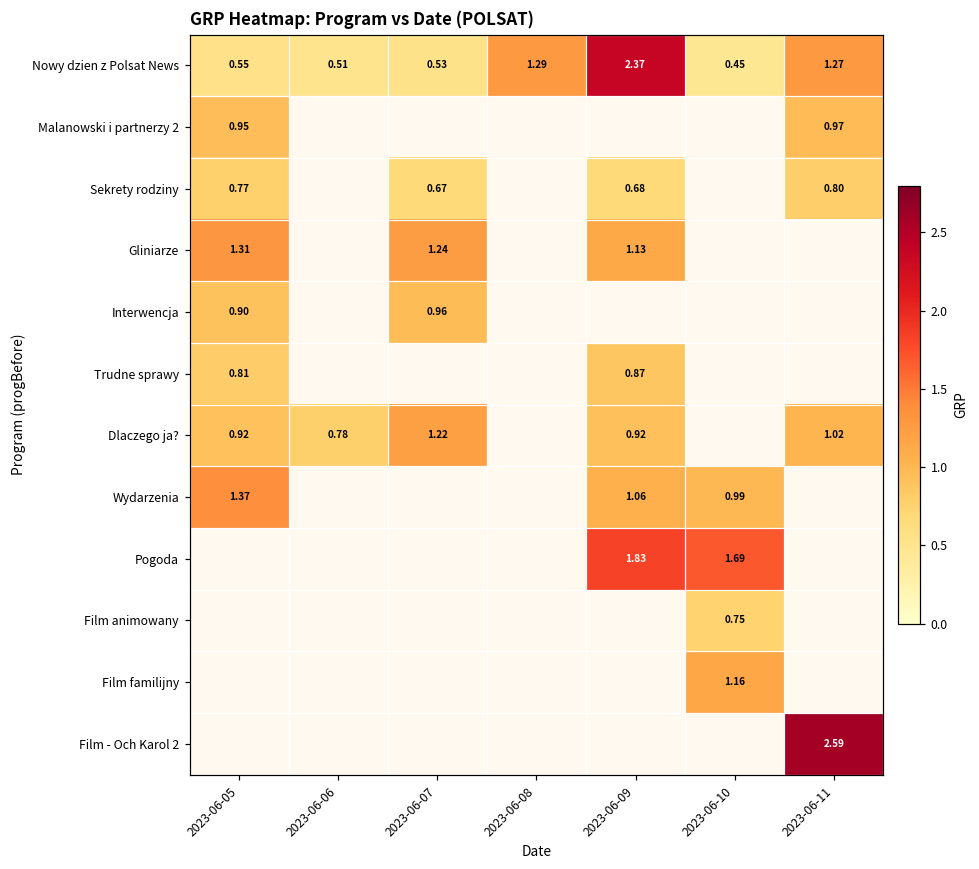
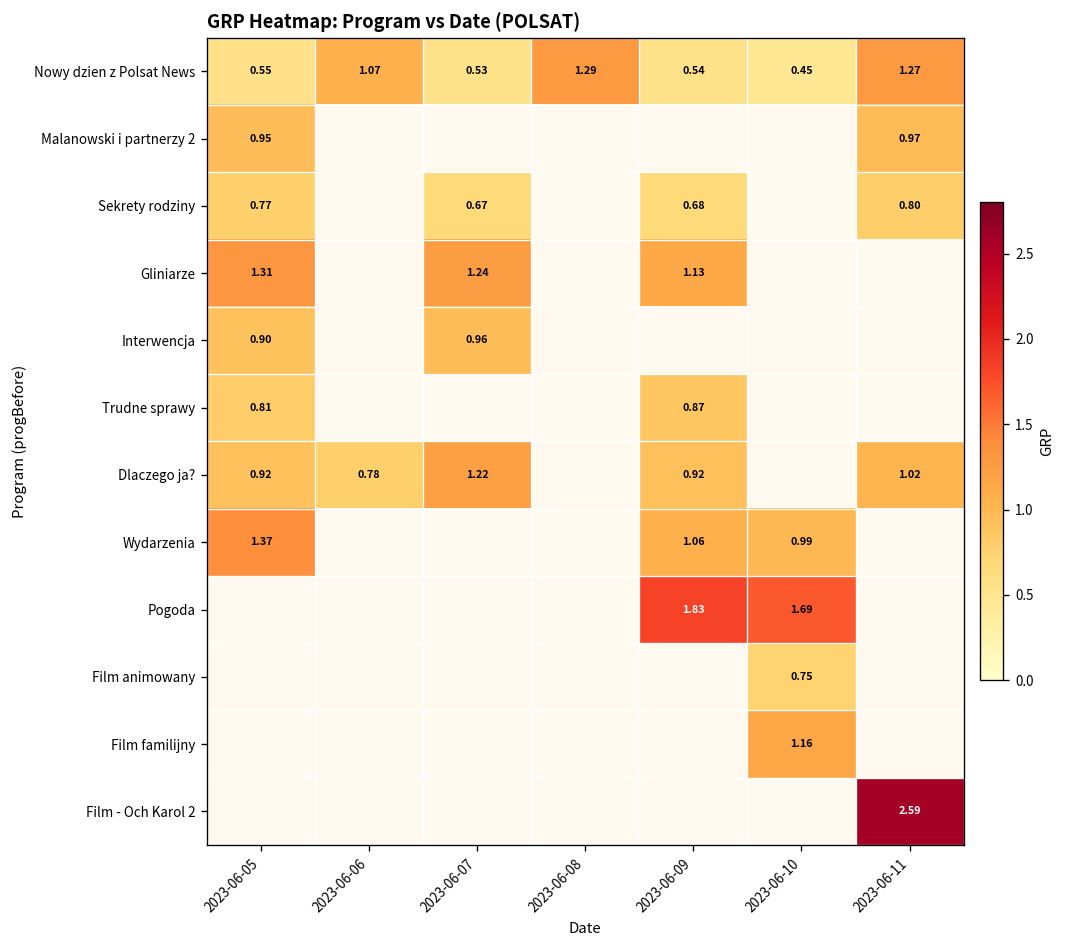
Nowy dzien z Polsat News, 2023-06-06: 0.51 -> 1.07
Nowy dzien z Polsat News, 2023-06-09: 2.37 -> 0.54
